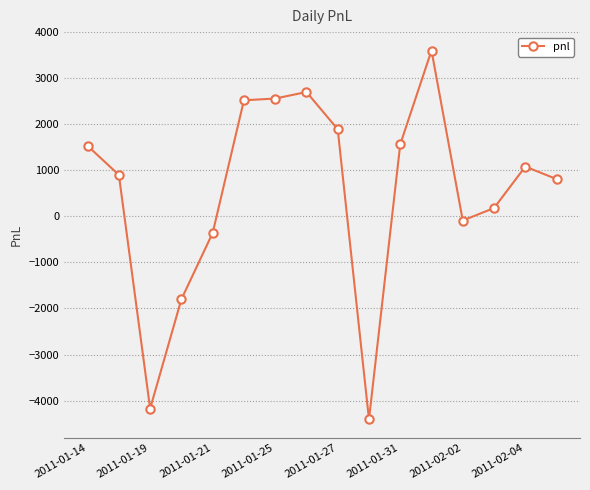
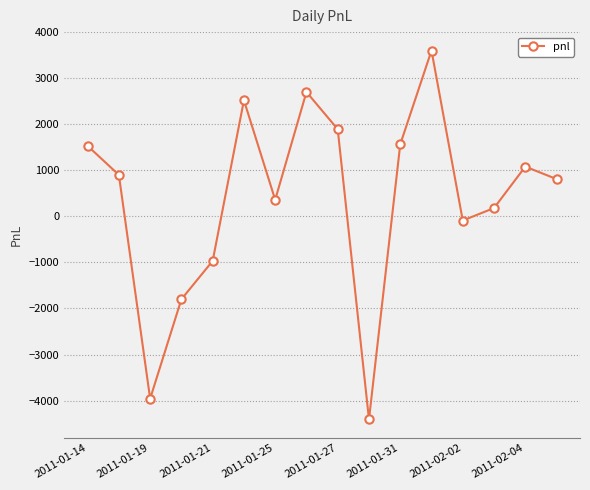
2011-01-19: -4200 -> -4000
2011-01-21: -400 -> -1000
2011-01-25: 2600 -> 400
